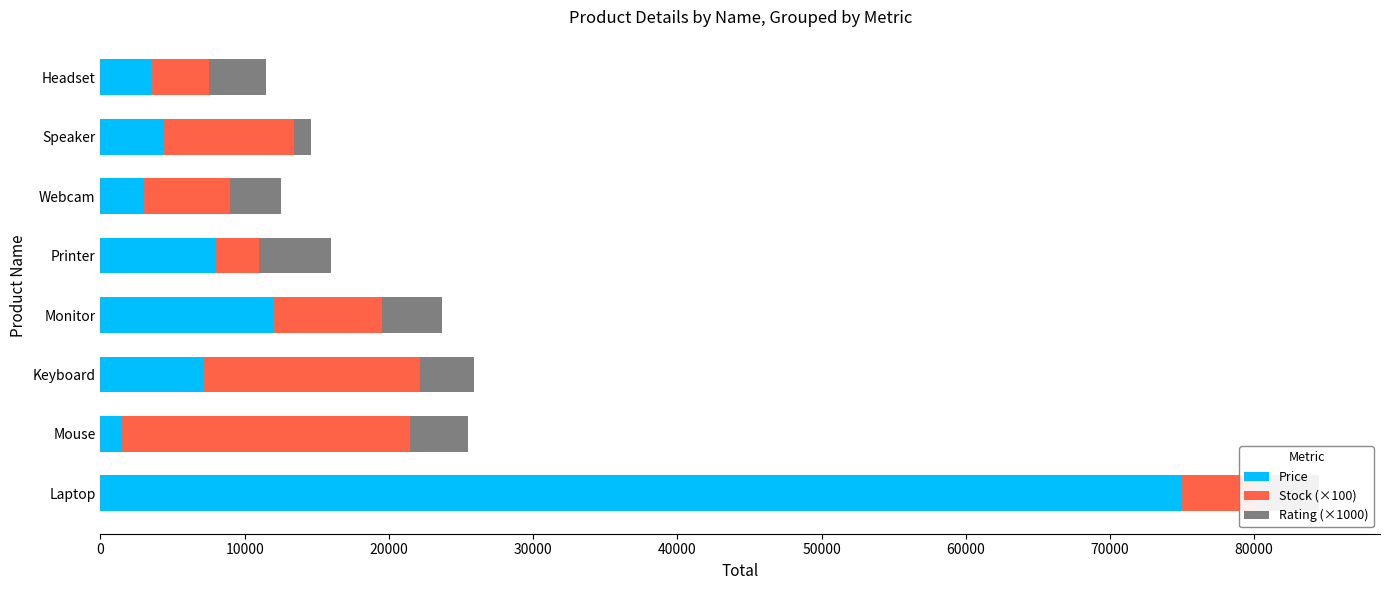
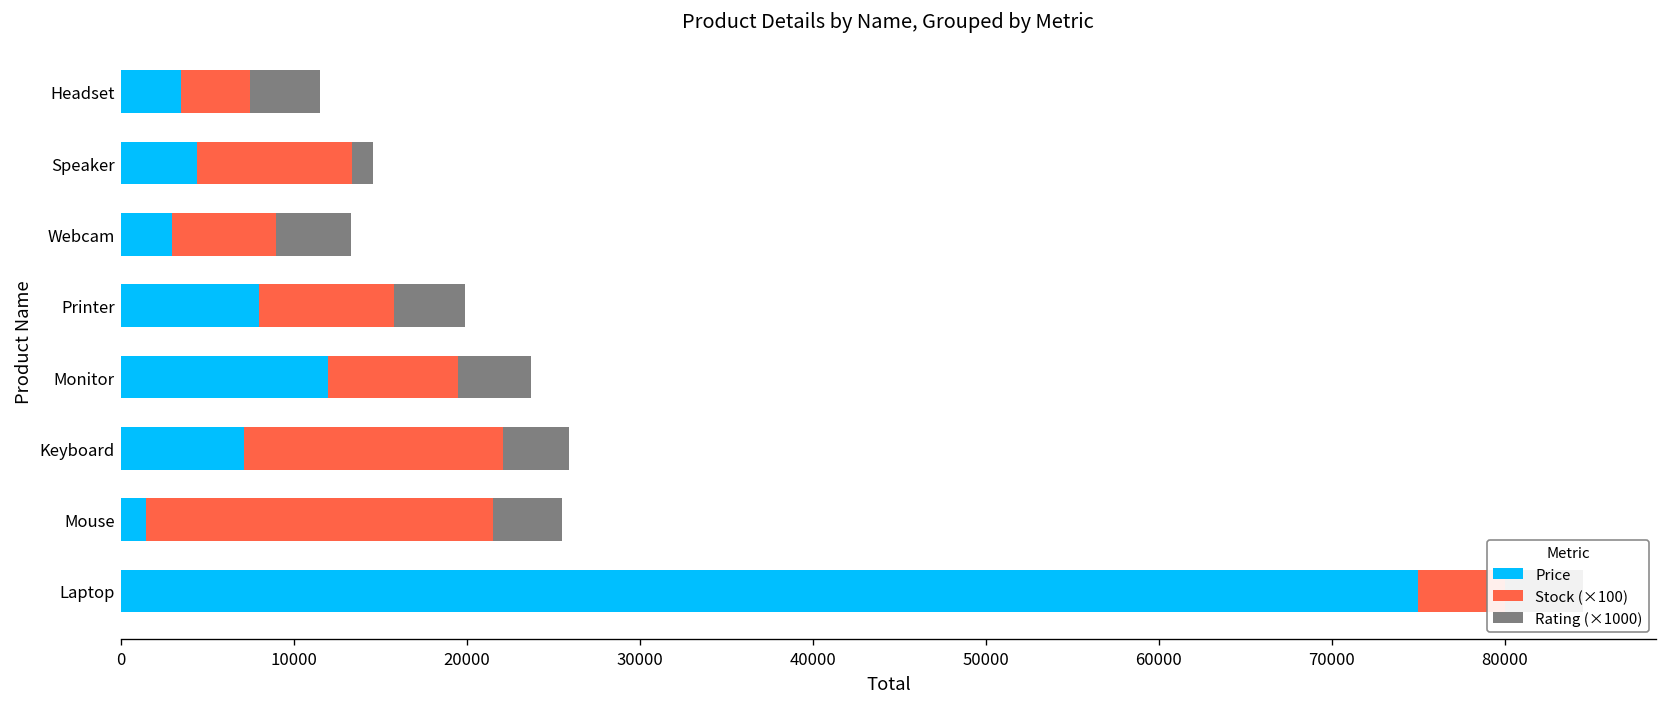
Rating (×1000), Webcam: 3500 -> 4300
Stock (×100), Printer: 3000 -> 7800
Rating (×1000), Printer: 5000 -> 4100
